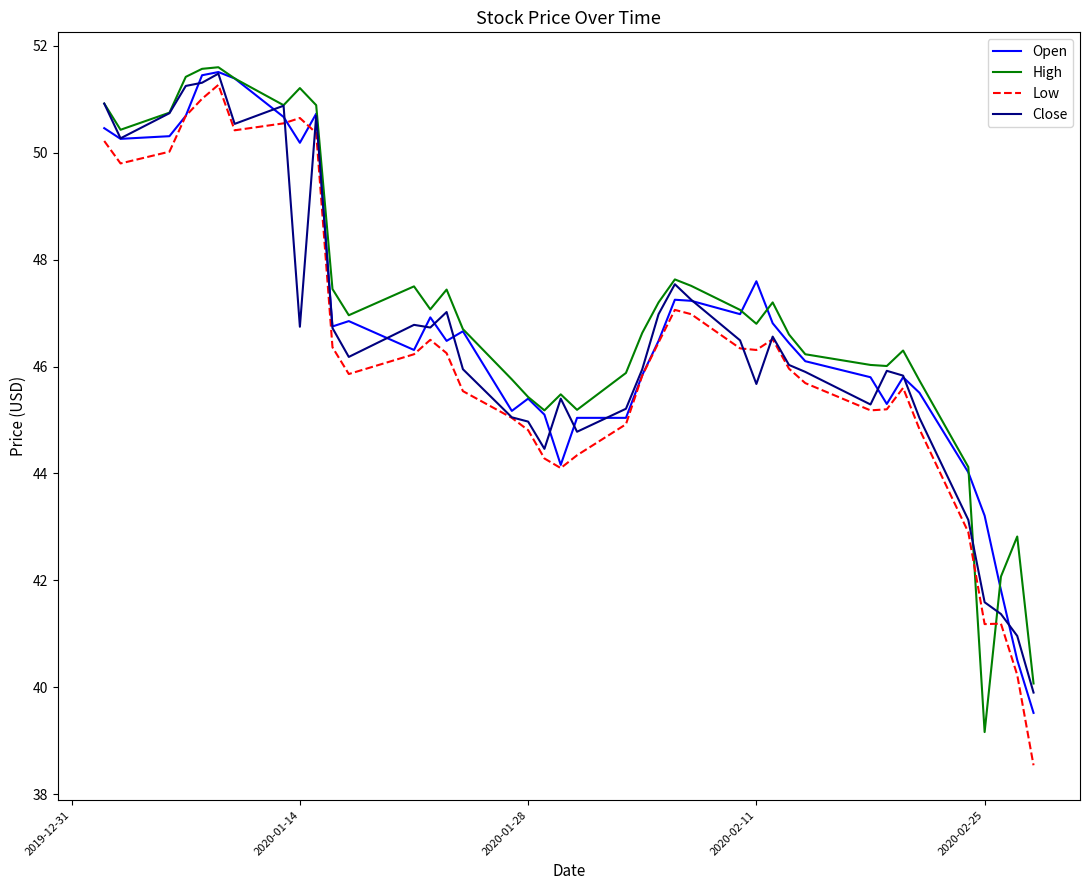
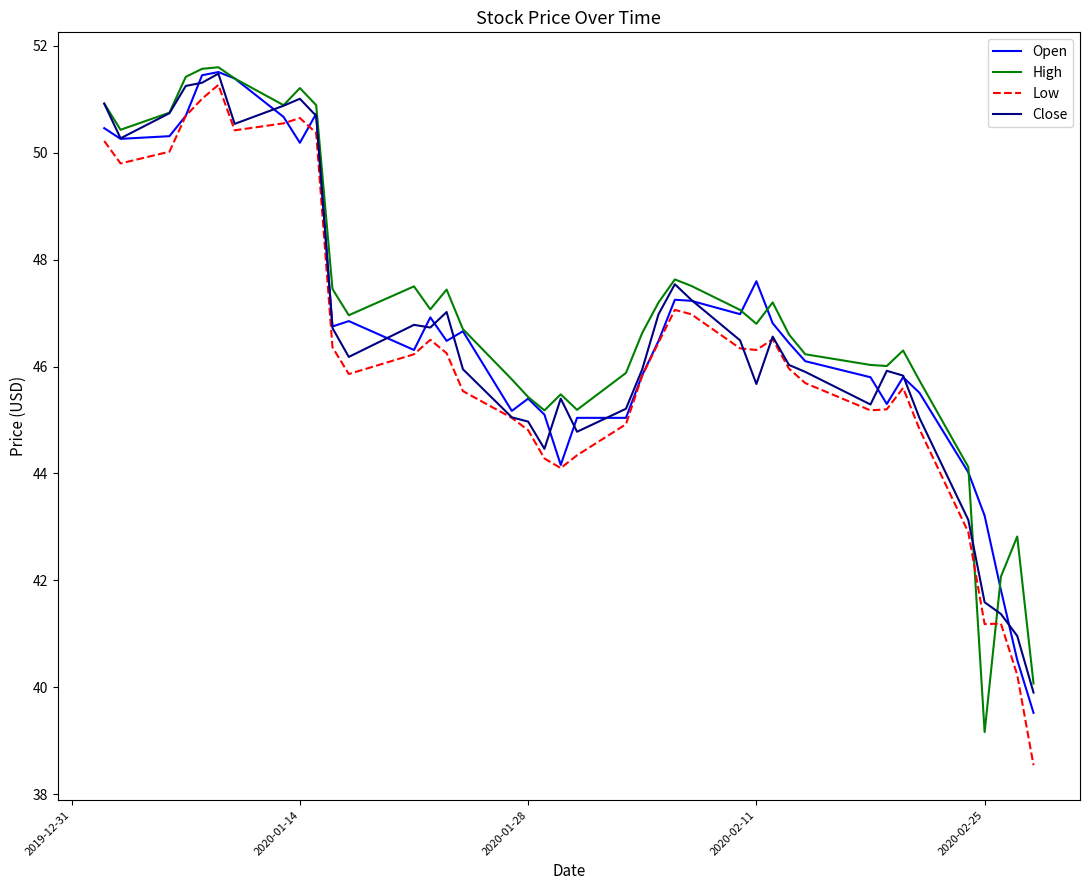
Close, 2020-01-14: 46.7 -> 51.0
